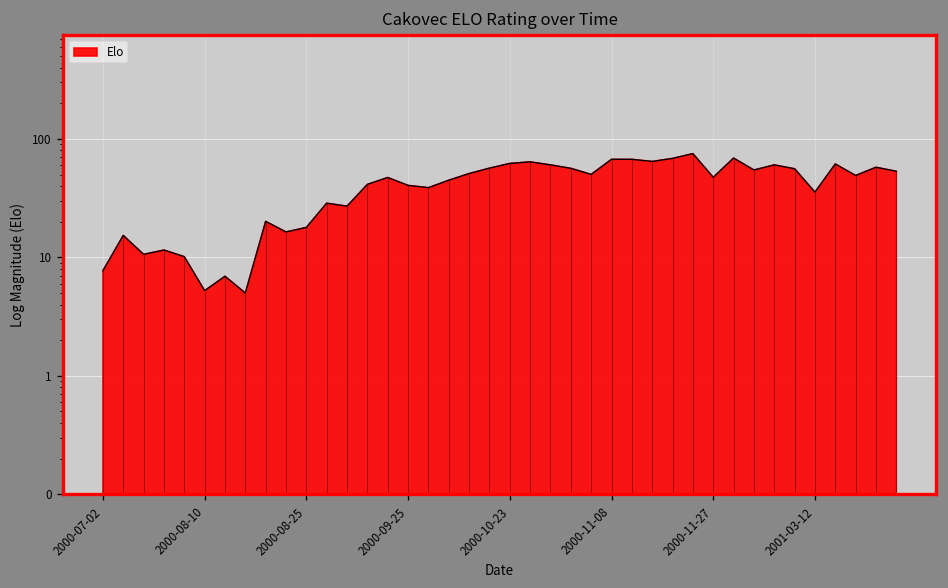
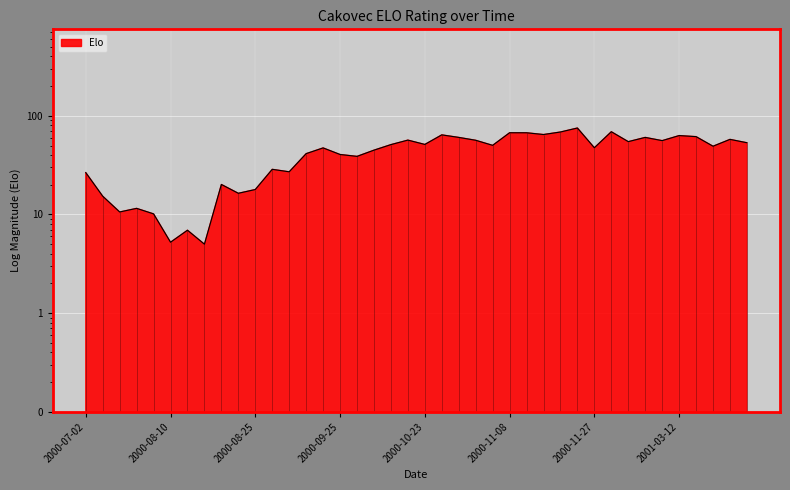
2000-07-02: 8 -> 27
2000-10-23: 60 -> 50
2001-03-12: 36 -> 60
